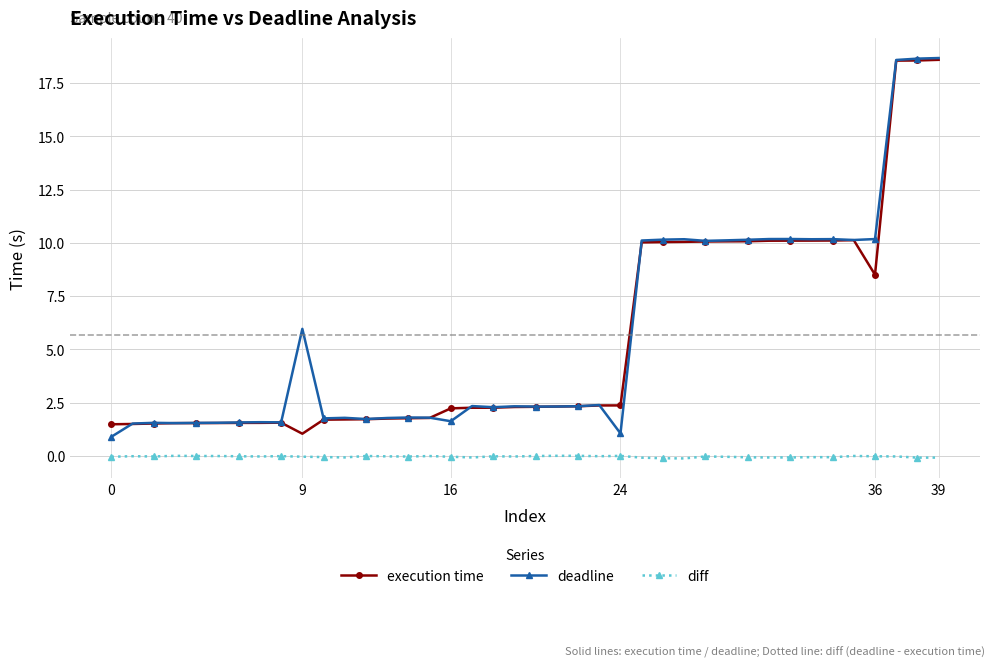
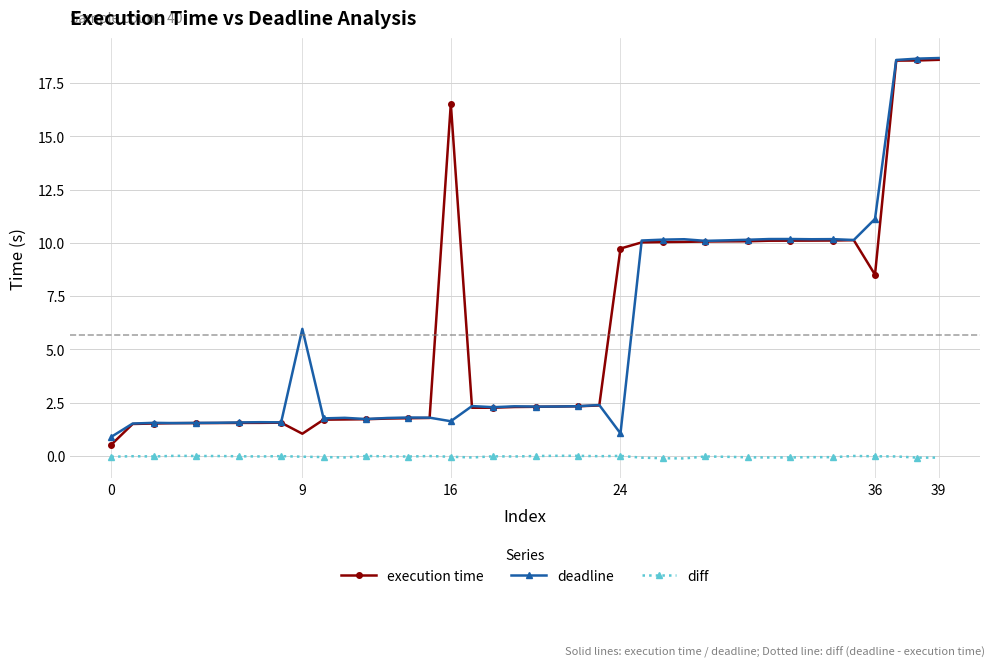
execution time, 0: 1.5 -> 0.5
execution time, 16: 2.2 -> 16.5
execution time, 24: 2.4 -> 9.7
deadline, 36: 10.2 -> 11.1
